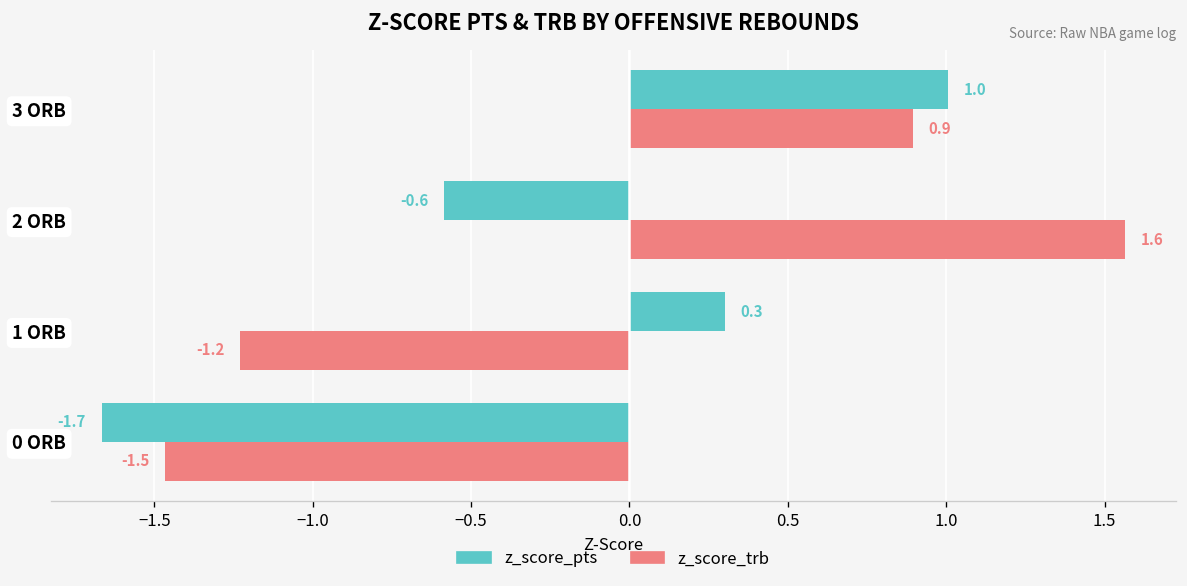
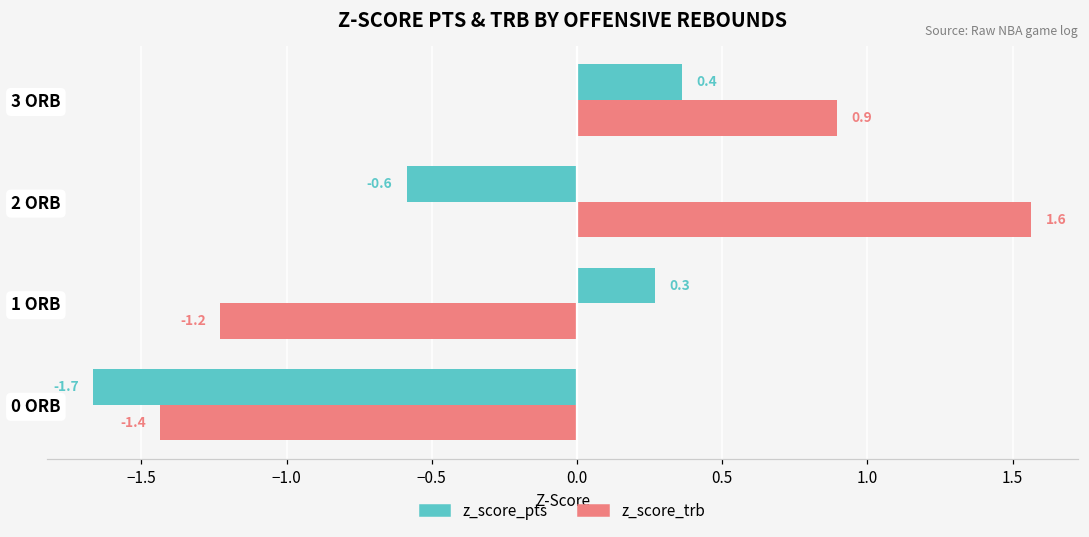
z_score_pts, 3 ORB: 1.0 -> 0.4
z_score_pts, 1 ORB: 0.30 -> 0.27
z_score_trb, 0 ORB: -1.5 -> -1.4
